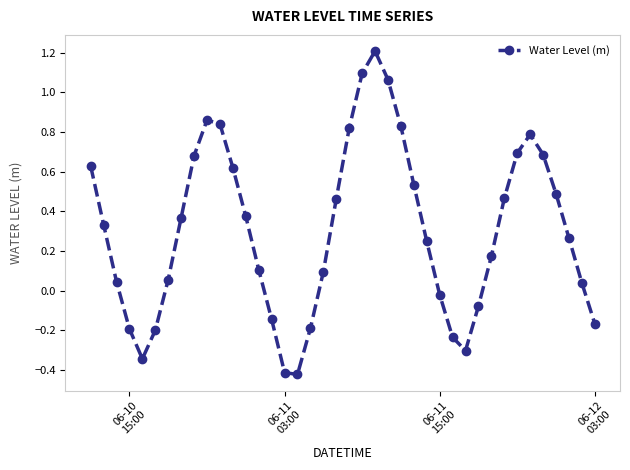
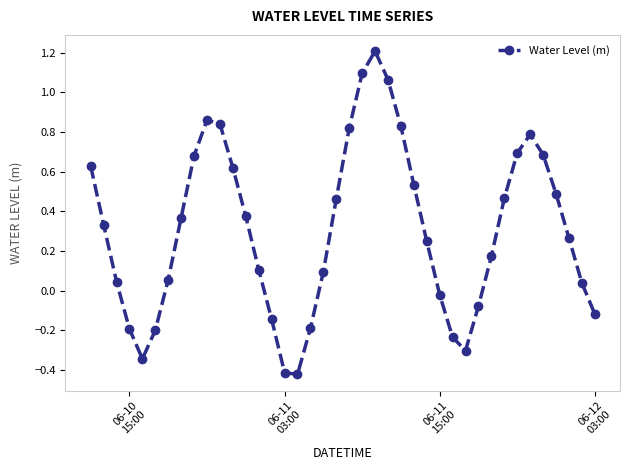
06-12 03:00: -0.17 -> -0.12
